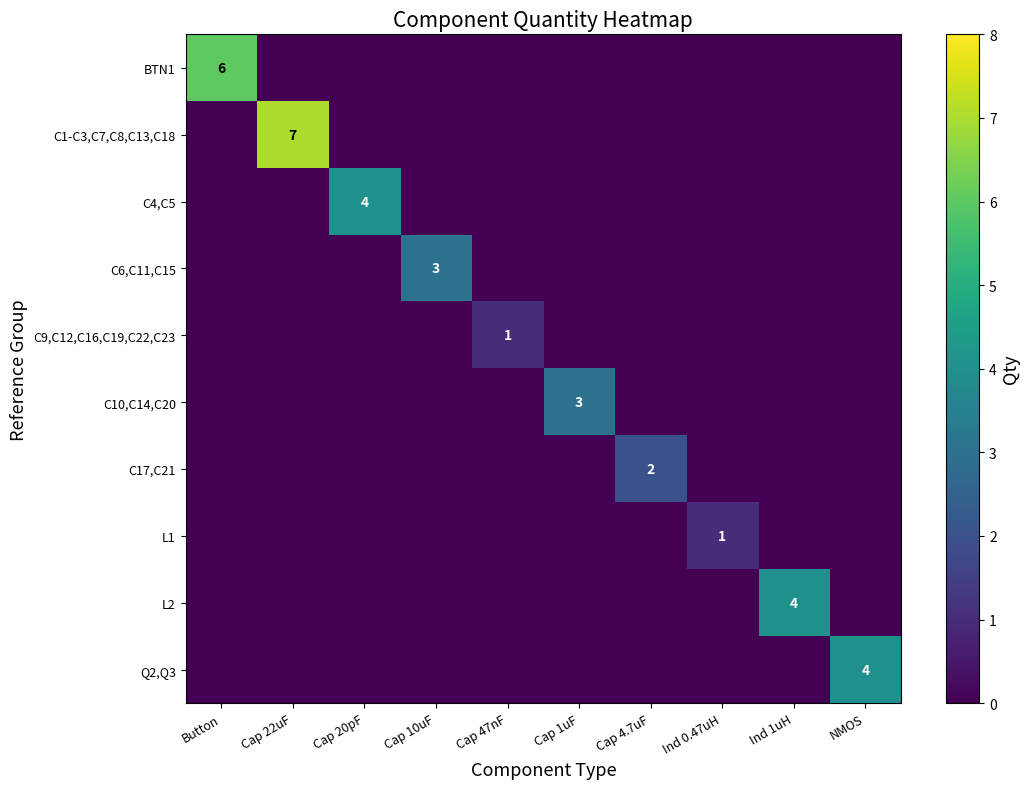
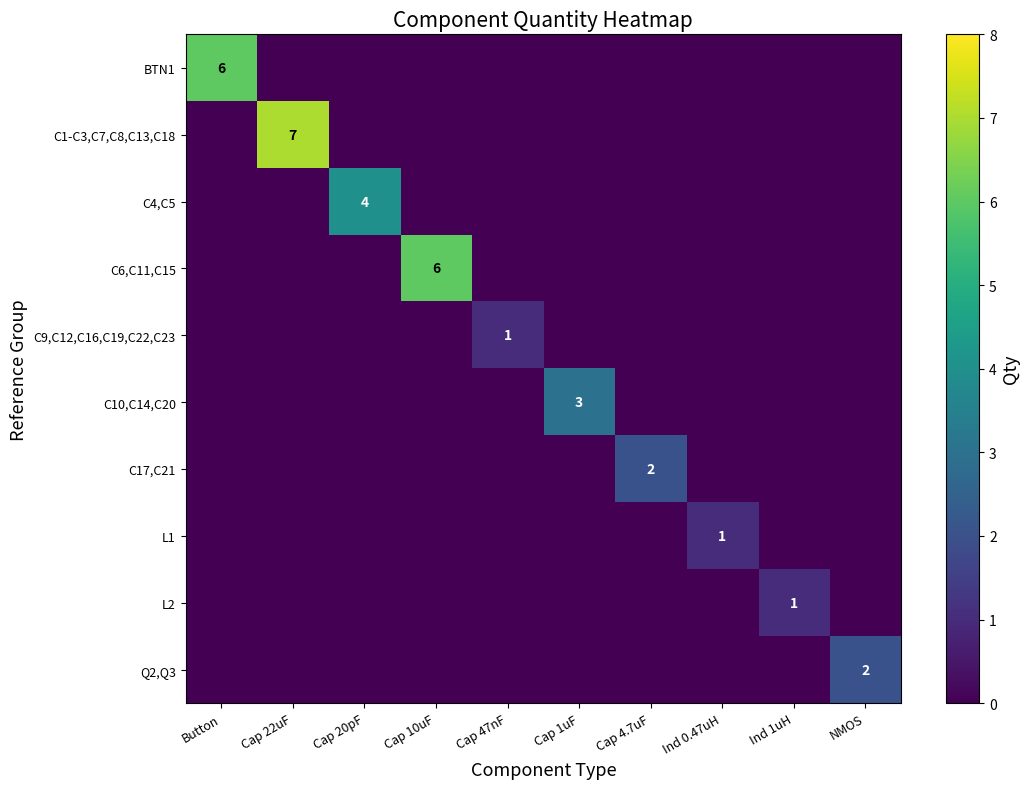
C6,C11,C15, Cap 10uF: 3 -> 6
L2, Ind 1uH: 4 -> 1
Q2,Q3, NMOS: 4 -> 2
